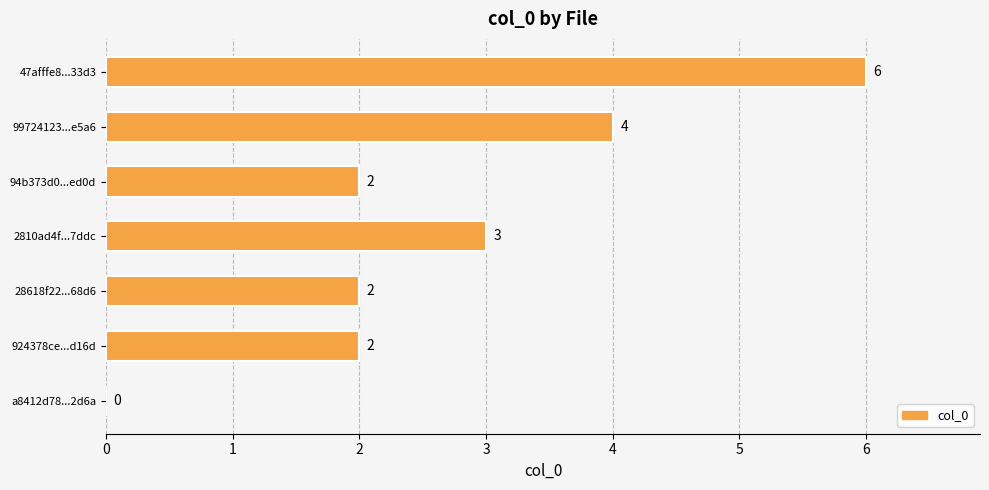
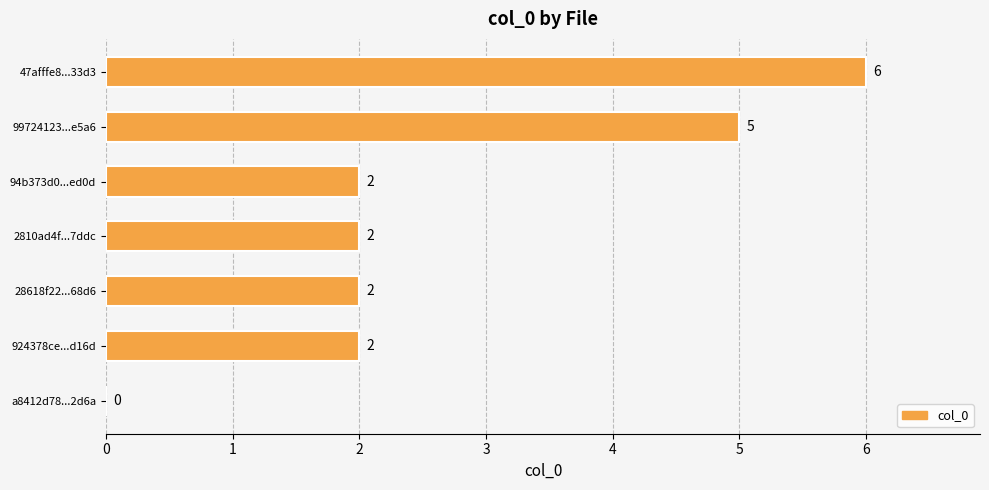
99724123...e5a6: 4 -> 5
2810ad4f...7ddc: 3 -> 2
